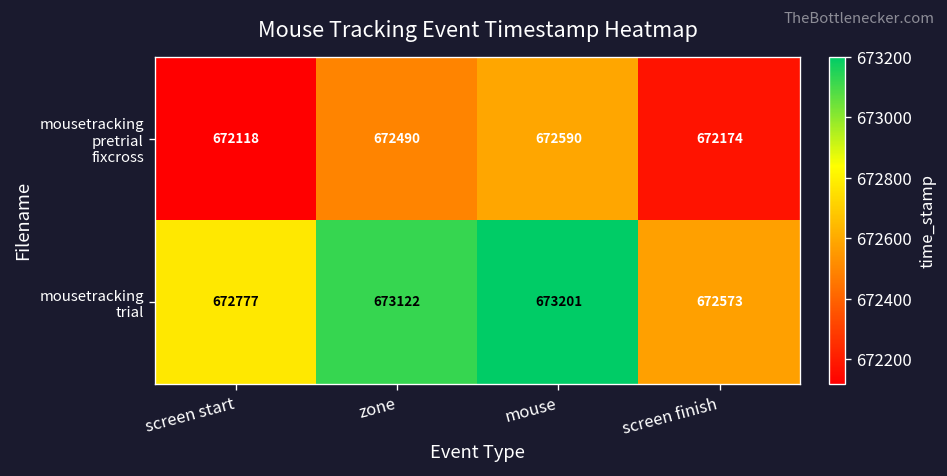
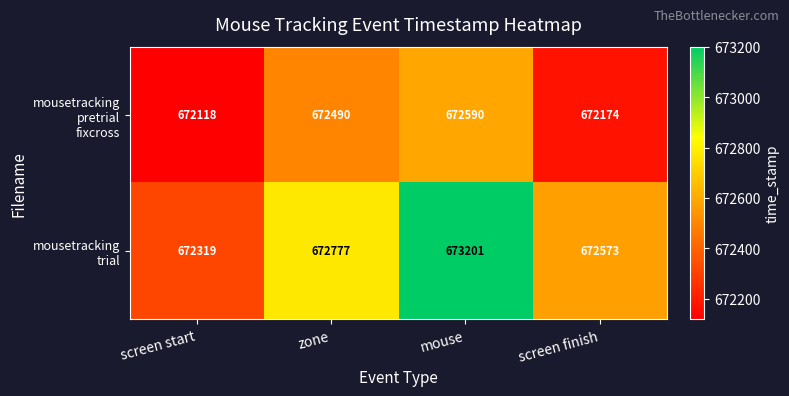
mousetracking trial, screen start: 672777 -> 672319
mousetracking trial, zone: 673122 -> 672777
